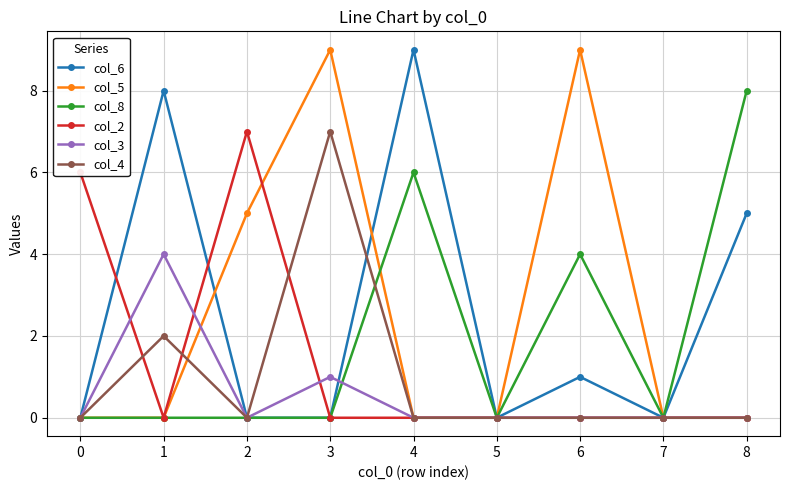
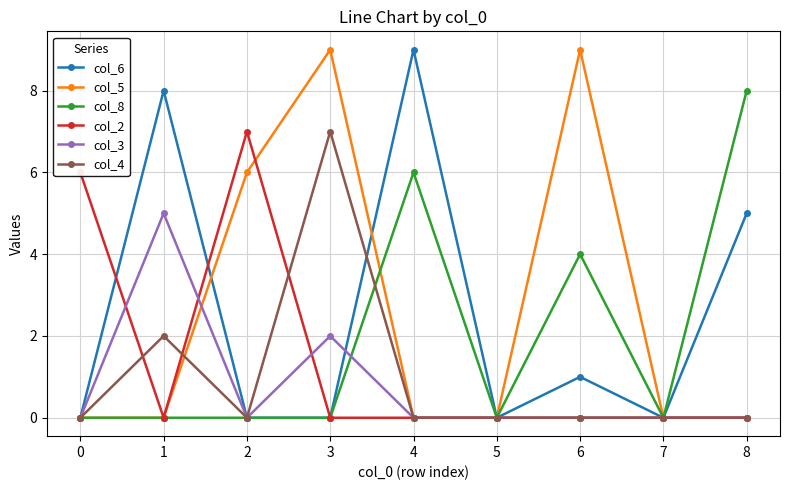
col_3, 1: 4 -> 5
col_5, 2: 5 -> 6
col_3, 3: 1 -> 2
